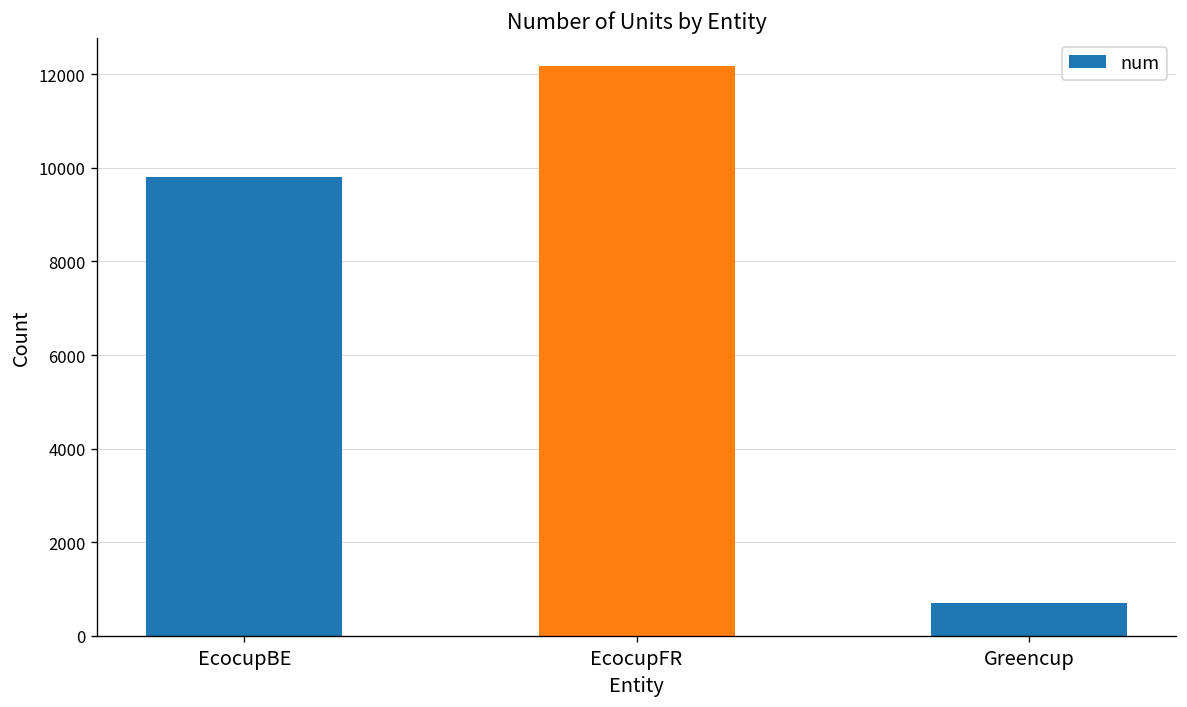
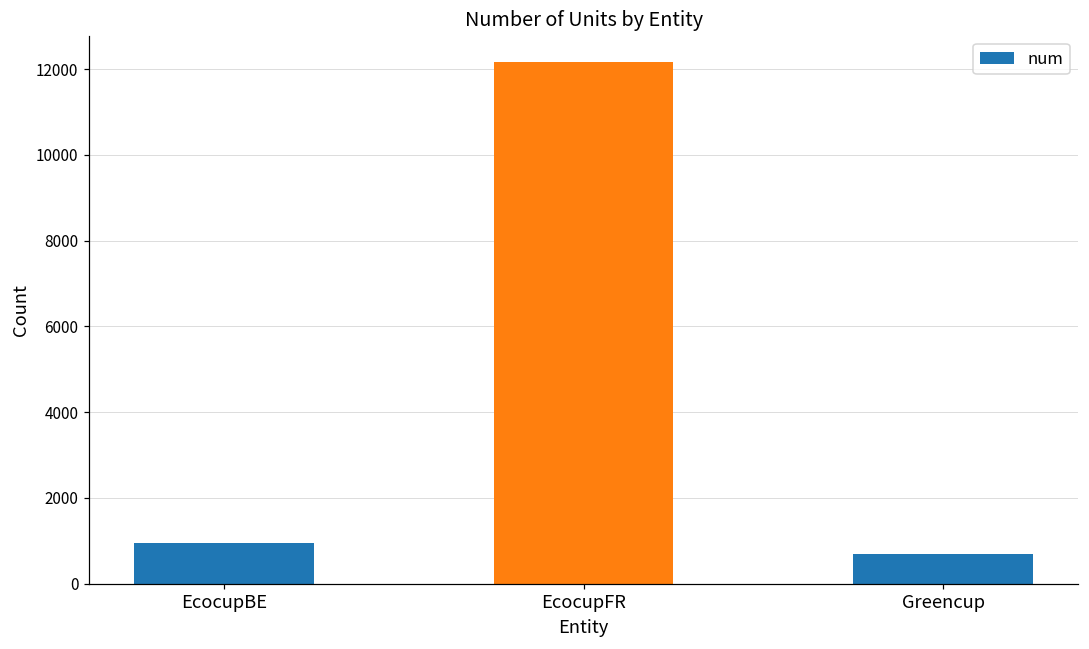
EcocupBE: 9800 -> 900
